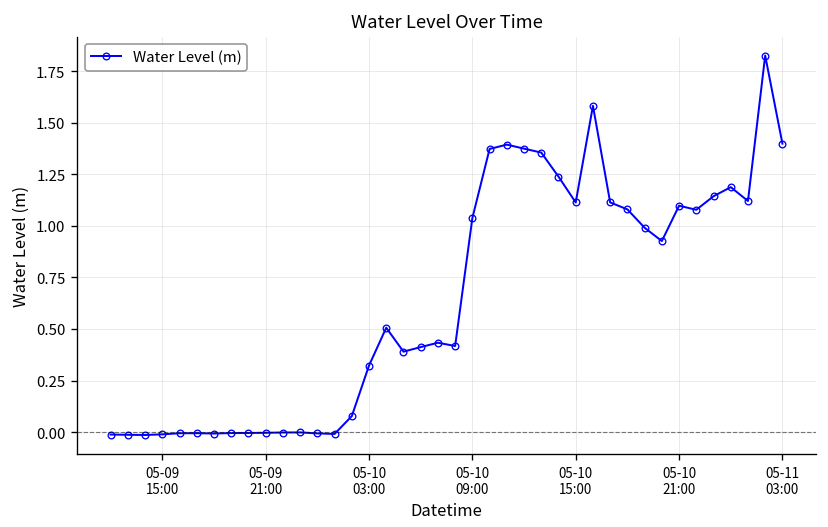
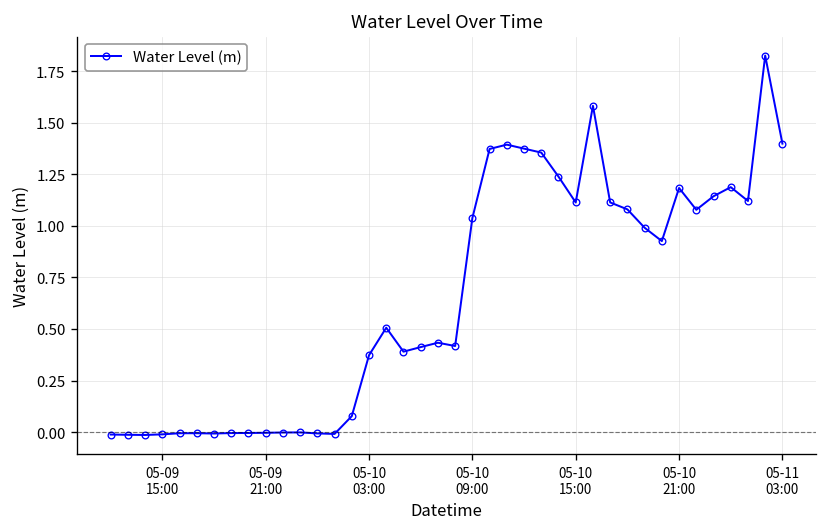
05-10 03:00: 0.32 -> 0.37
05-10 21:00: 1.10 -> 1.18
